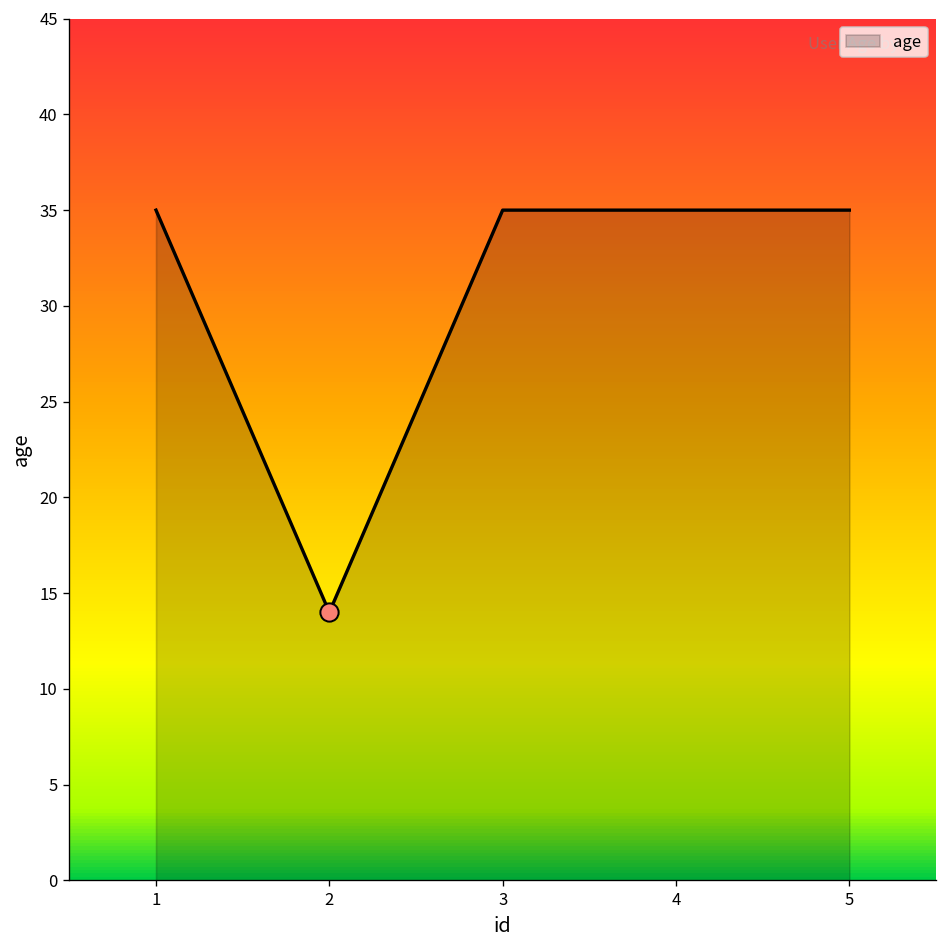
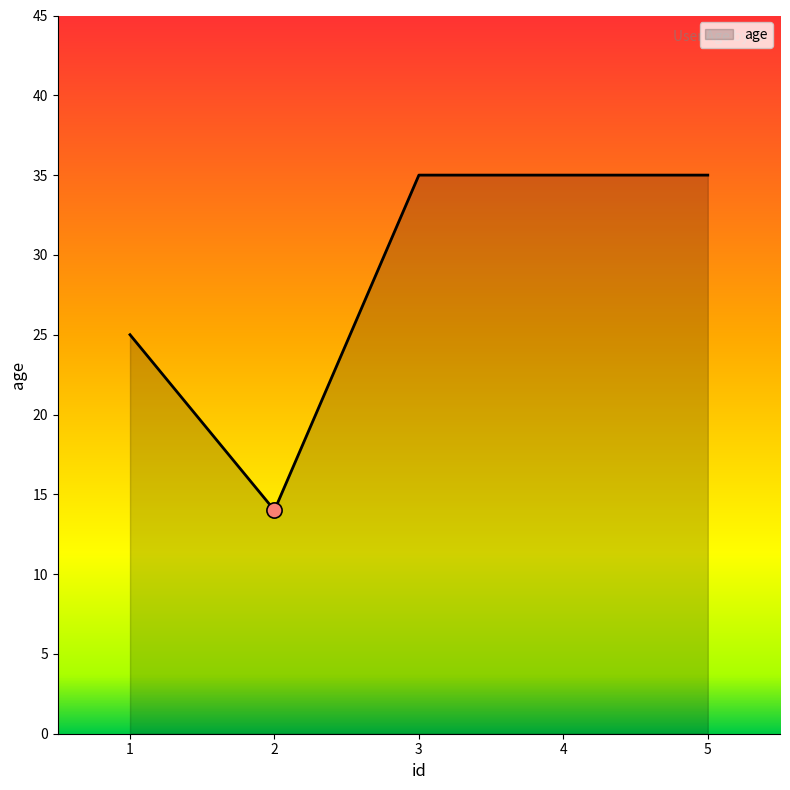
age, 1: 35 -> 25
